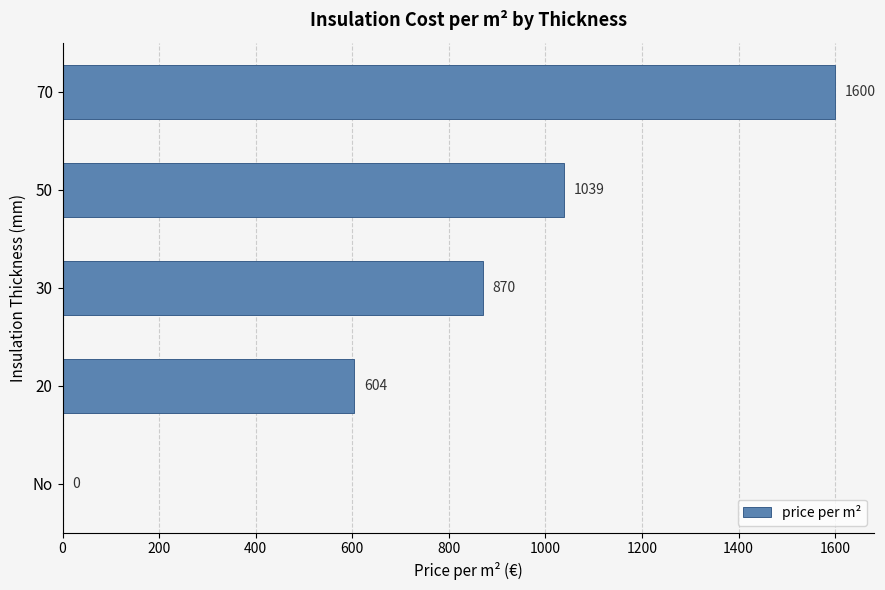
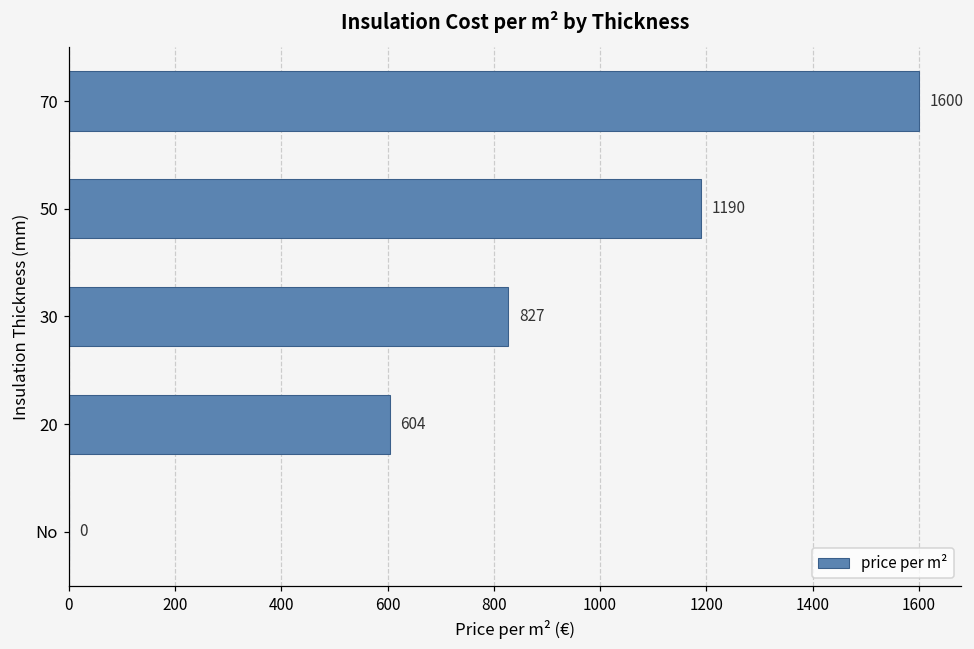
50: 1039 -> 1190
30: 870 -> 827
